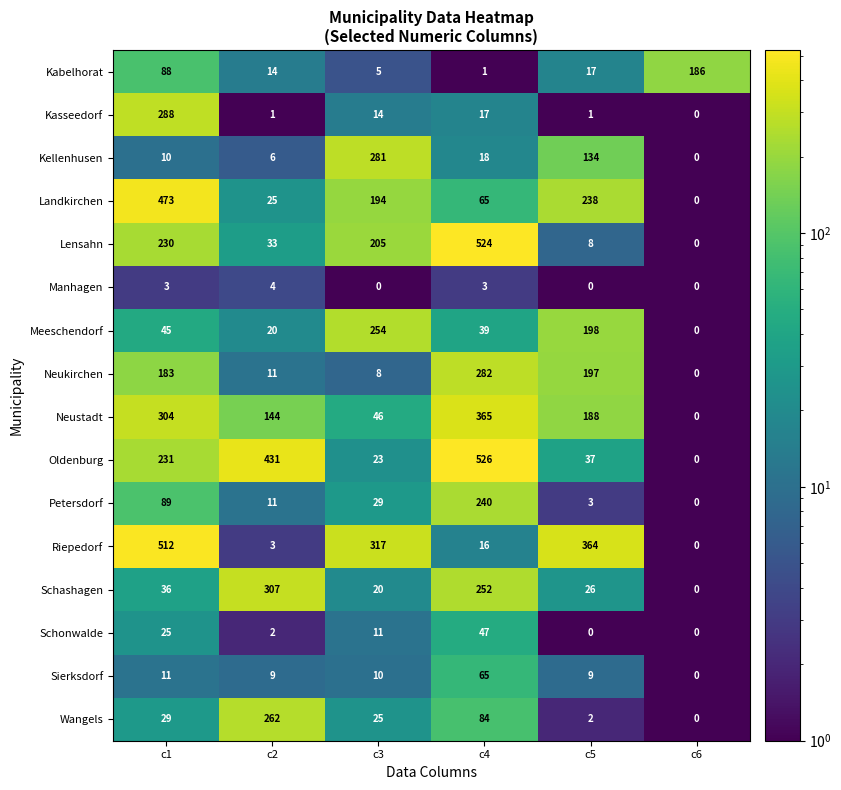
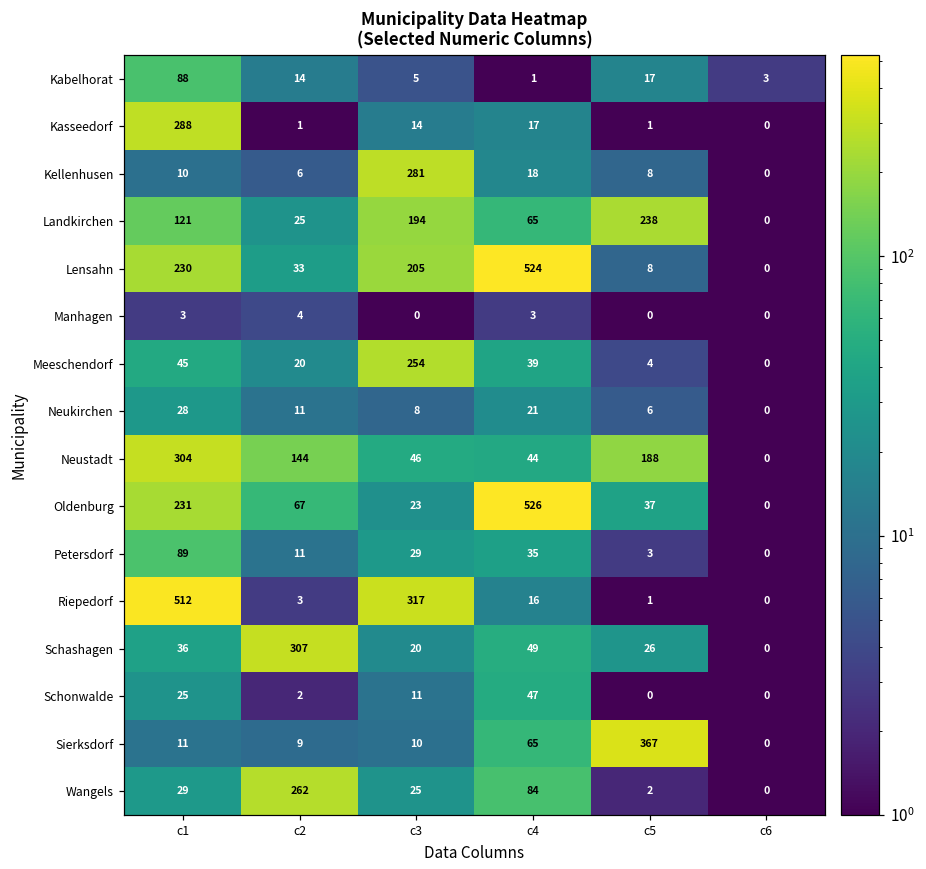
Kabelhorat, c6: 186 -> 3
Kellenhusen, c5: 134 -> 8
Landkirchen, c1: 473 -> 121
Meeschendorf, c5: 198 -> 4
Neukirchen, c1: 183 -> 28
Neukirchen, c4: 282 -> 21
Neukirchen, c5: 197 -> 6
Neustadt, c4: 365 -> 44
Oldenburg, c2: 431 -> 67
Petersdorf, c4: 240 -> 35
Riepedorf, c5: 364 -> 1
Schashagen, c4: 252 -> 49
Sierksdorf, c5: 9 -> 367
